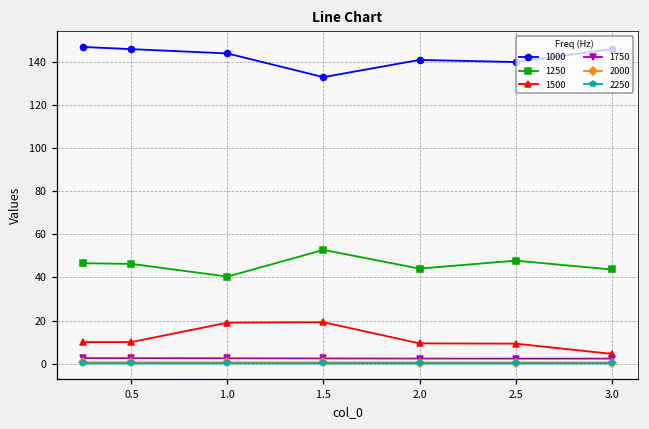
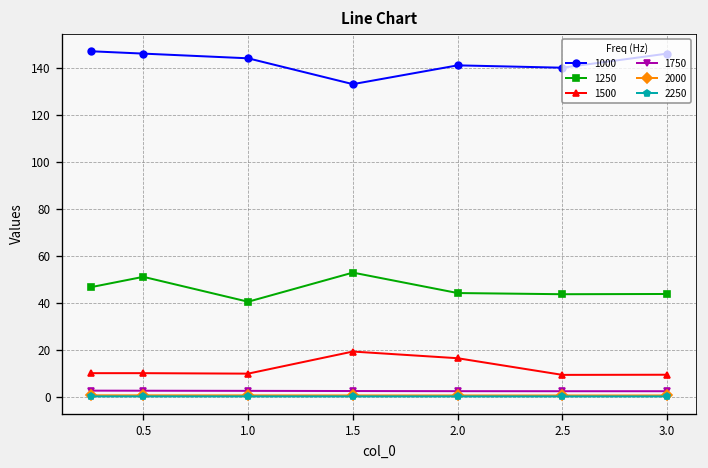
1250, 0.5: 46 -> 51
1500, 1.0: 19 -> 10
1500, 2.0: 9 -> 16
1250, 2.5: 48 -> 44
1500, 3.0: 5 -> 9
